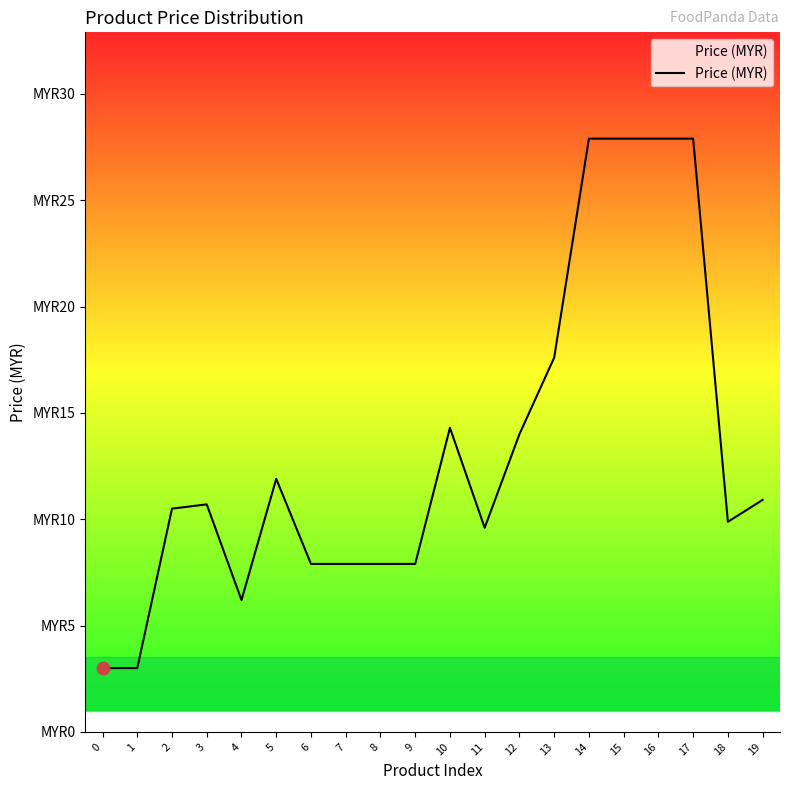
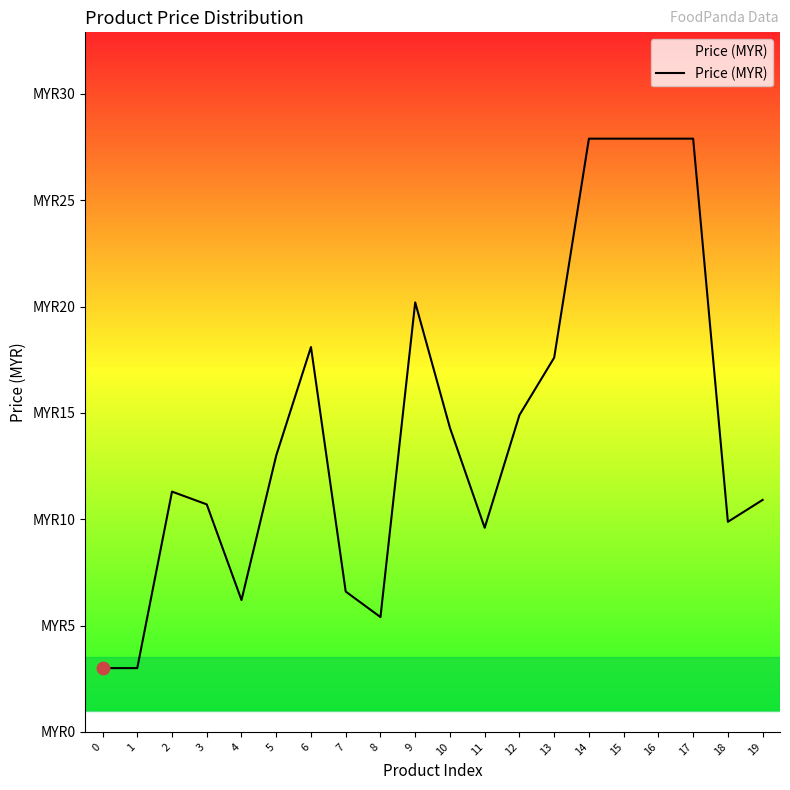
Price (MYR), 2: MYR10.5 -> MYR11.3
Price (MYR), 5: MYR11.9 -> MYR13.0
Price (MYR), 6: MYR7.9 -> MYR18.1
Price (MYR), 7: MYR7.9 -> MYR6.6
Price (MYR), 8: MYR7.9 -> MYR5.4
Price (MYR), 9: MYR7.9 -> MYR20.2
Price (MYR), 12: MYR14.0 -> MYR14.9
